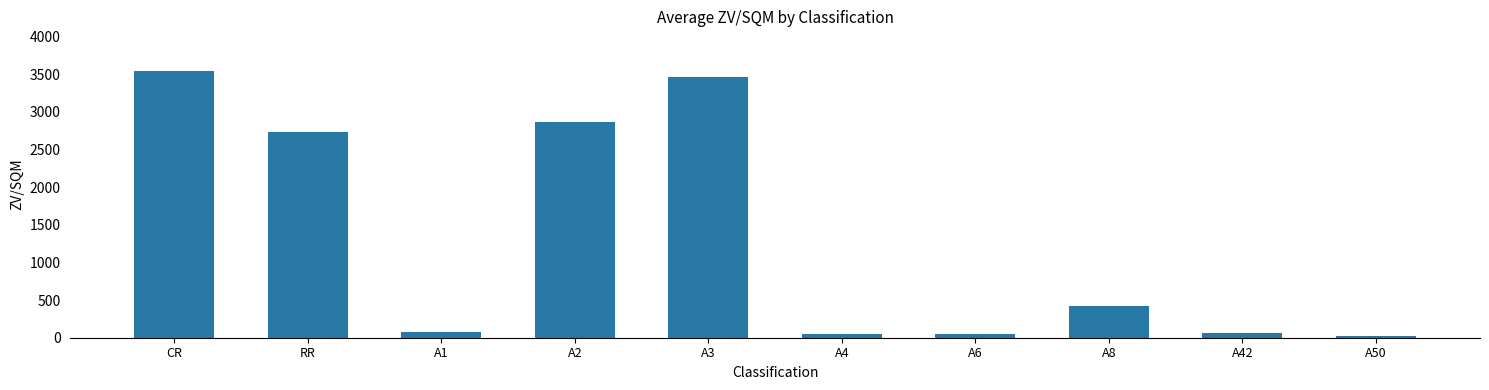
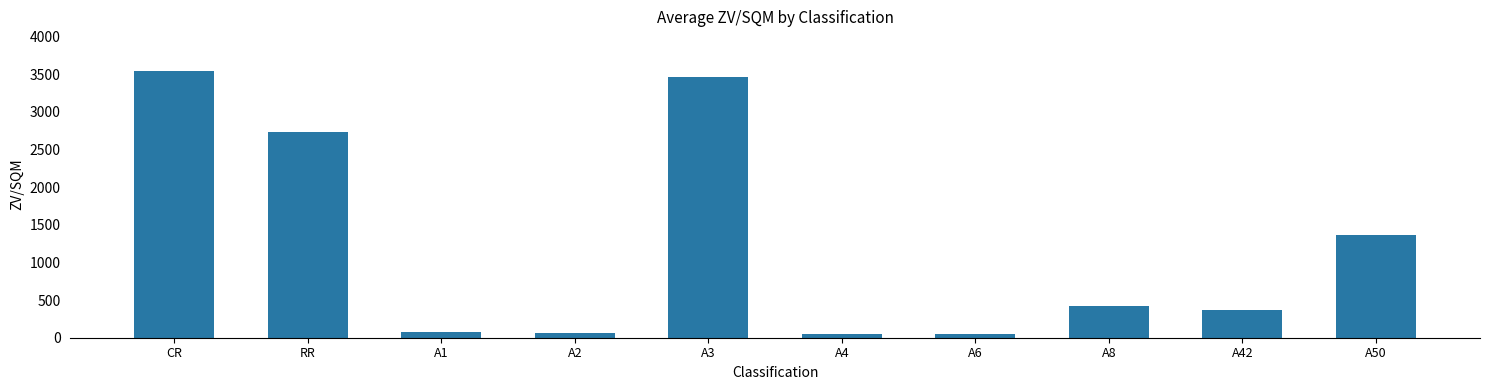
A2: 2900 -> 100
A42: 100 -> 400
A50: 0 -> 1400
